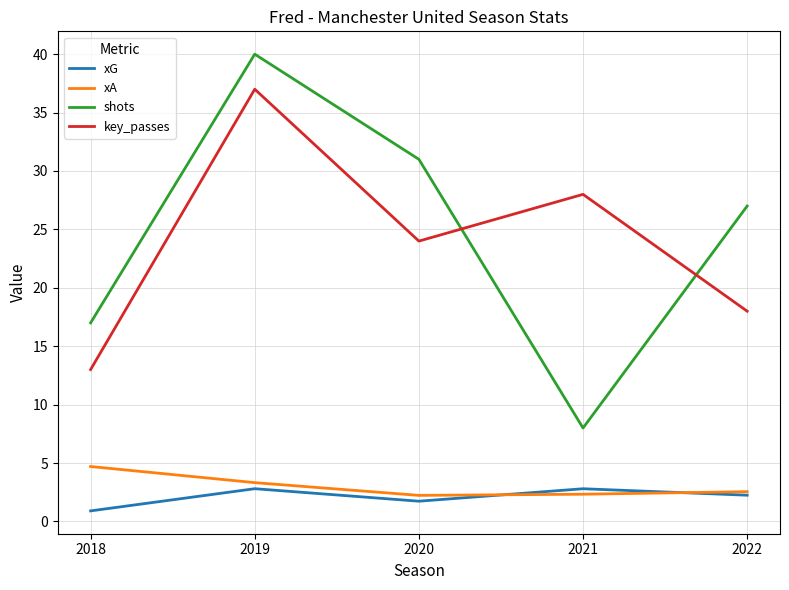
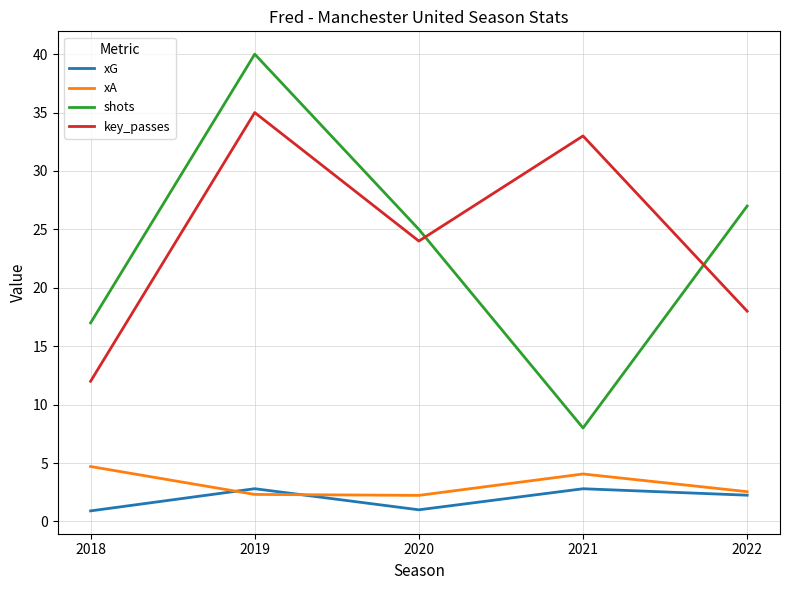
key_passes, 2018: 13 -> 12
xA, 2019: 3.3 -> 2.3
key_passes, 2019: 37 -> 35
xG, 2020: 1.7 -> 1.0
shots, 2020: 31 -> 25
xA, 2021: 2.3 -> 4.1
key_passes, 2021: 28 -> 33
